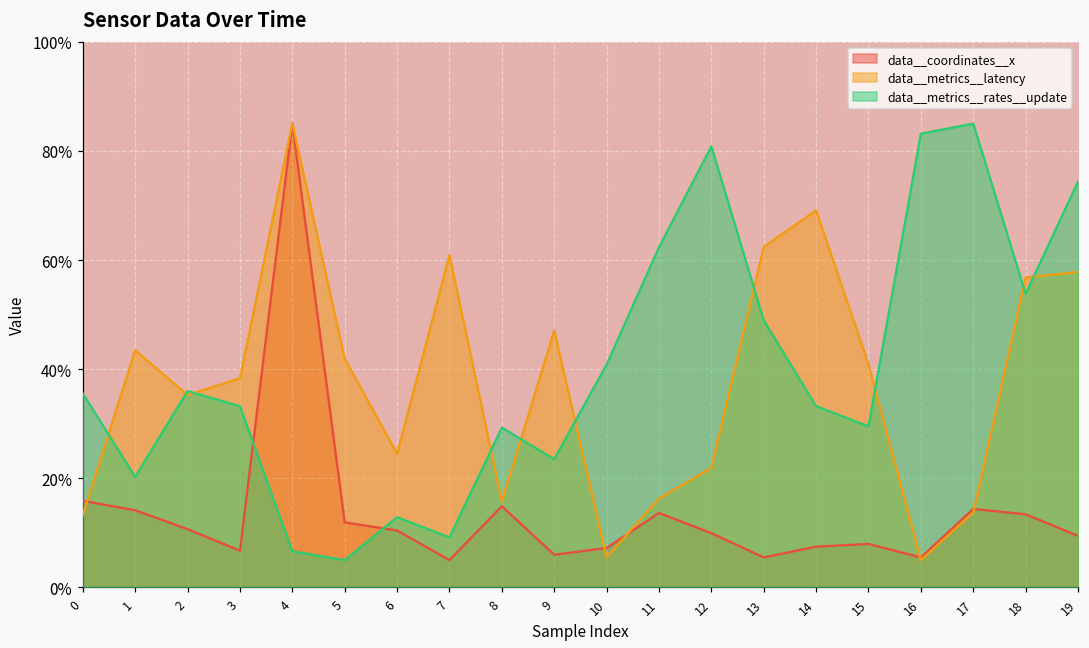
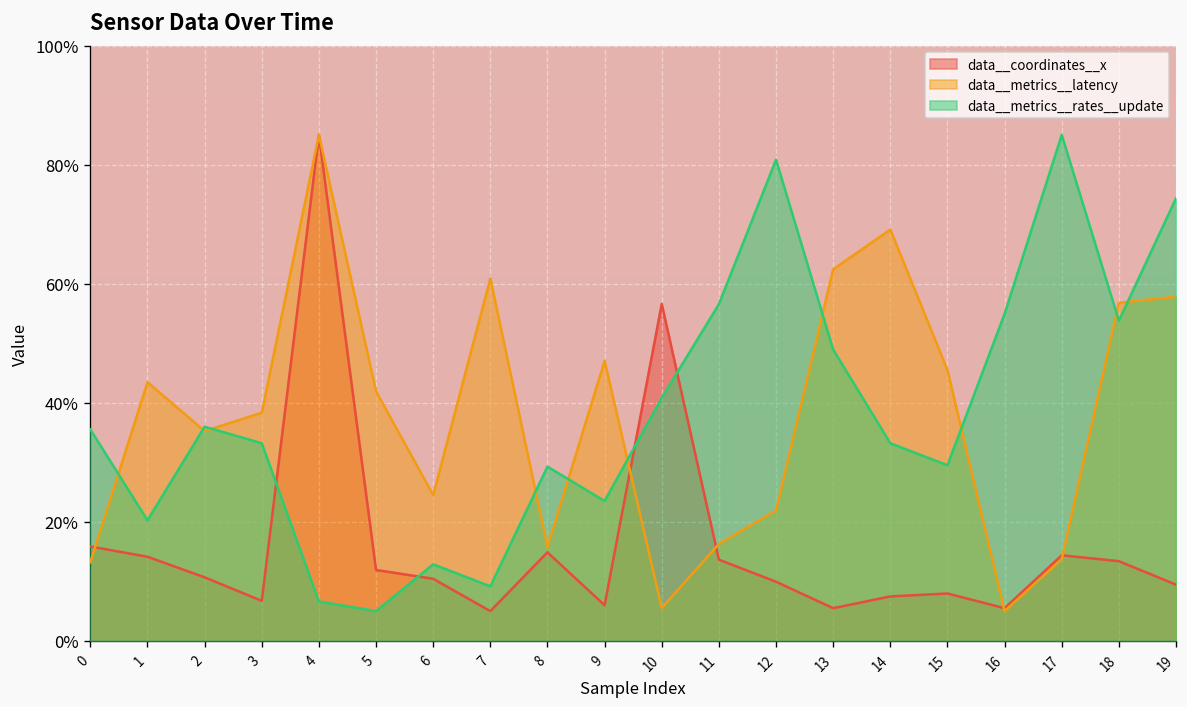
data__coordinates__x, 10: 7% -> 57%
data__metrics__rates__update, 11: 62% -> 57%
data__metrics__latency, 15: 41% -> 46%
data__metrics__rates__update, 16: 83% -> 55%
